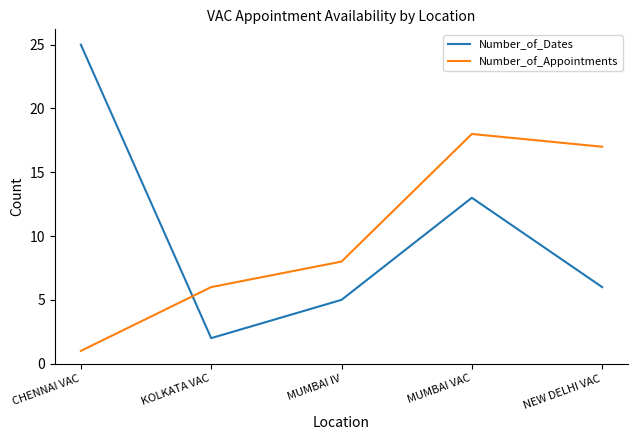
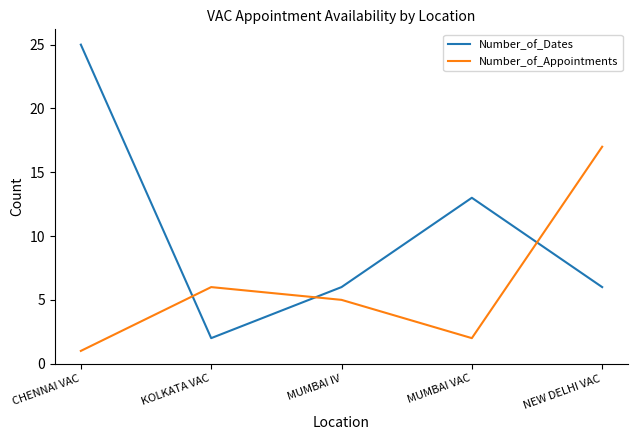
Number_of_Dates, MUMBAI IV: 5 -> 6
Number_of_Appointments, MUMBAI IV: 8 -> 5
Number_of_Appointments, MUMBAI VAC: 18 -> 2
